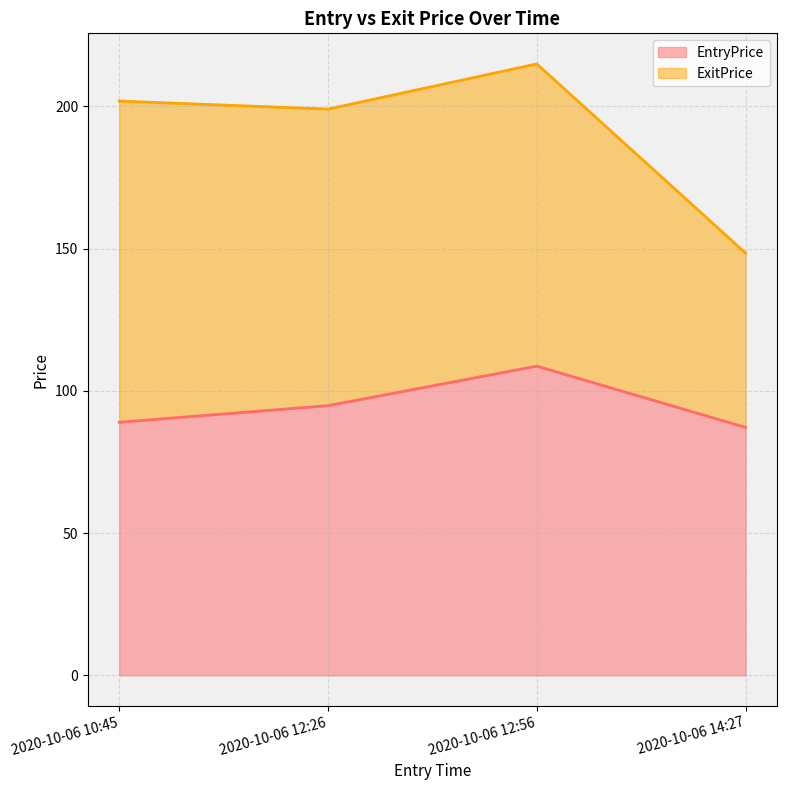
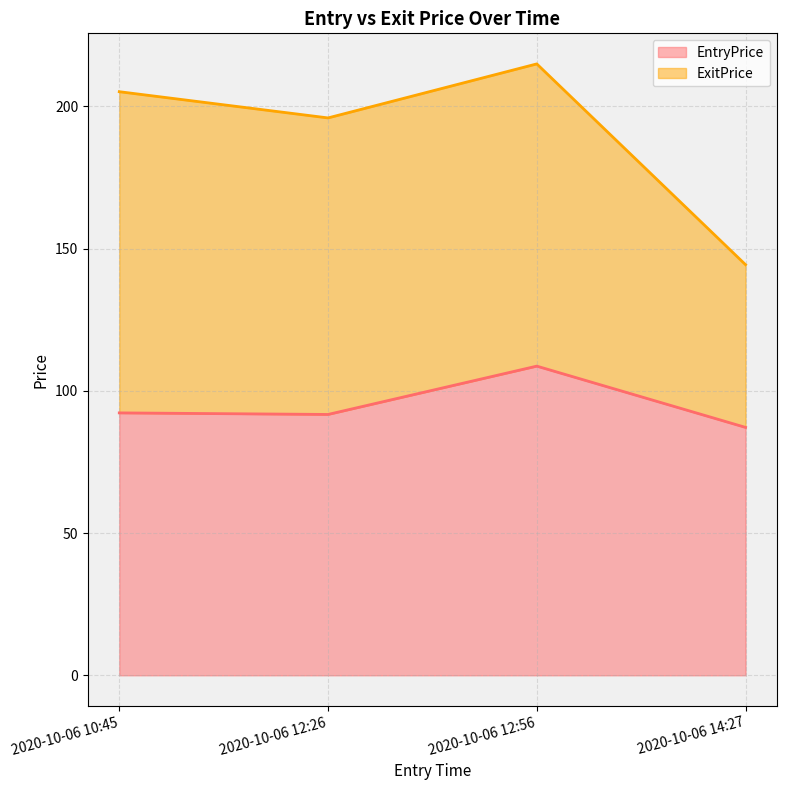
EntryPrice, 2020-10-06 10:45: 89 -> 92
EntryPrice, 2020-10-06 12:26: 95 -> 92
ExitPrice, 2020-10-06 14:27: 61 -> 57
